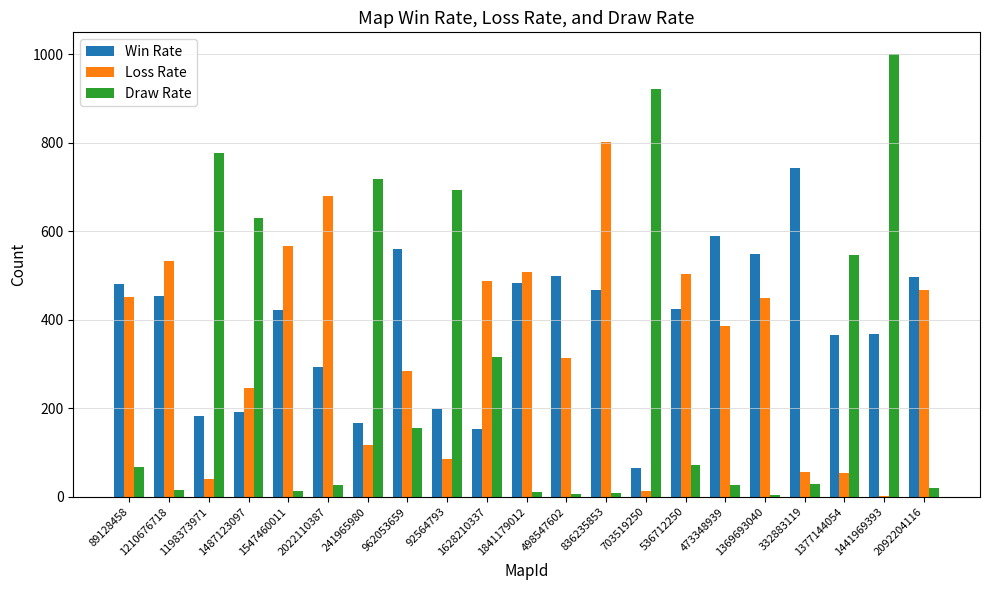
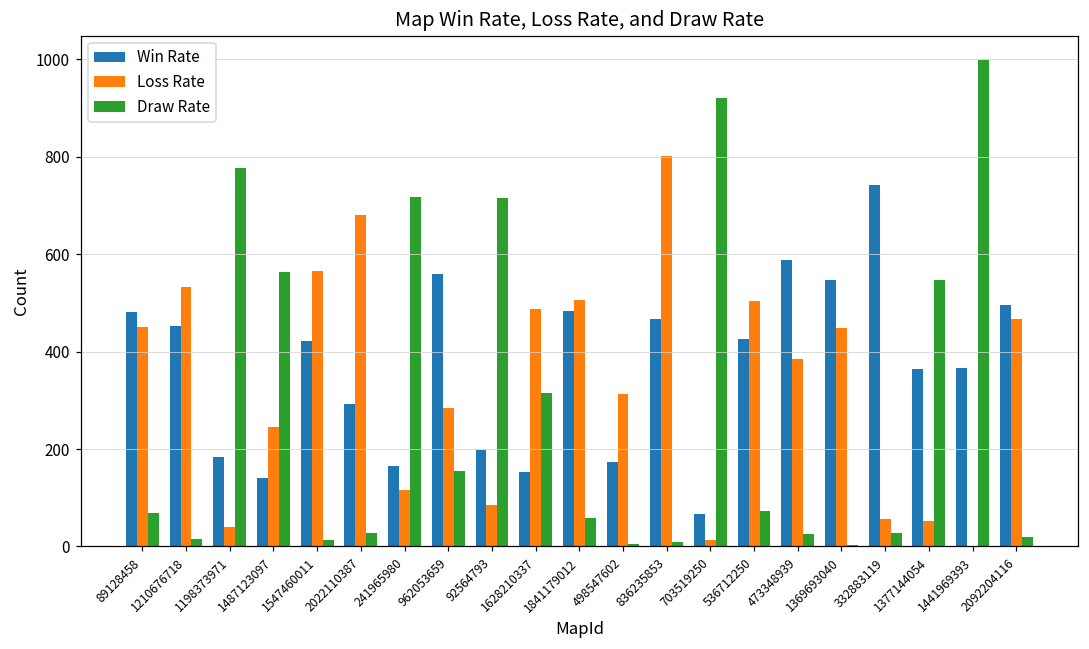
Win Rate, 1487123097: 190 -> 140
Draw Rate, 1487123097: 630 -> 560
Draw Rate, 92564793: 690 -> 720
Draw Rate, 1841179012: 10 -> 60
Win Rate, 498547602: 500 -> 170
